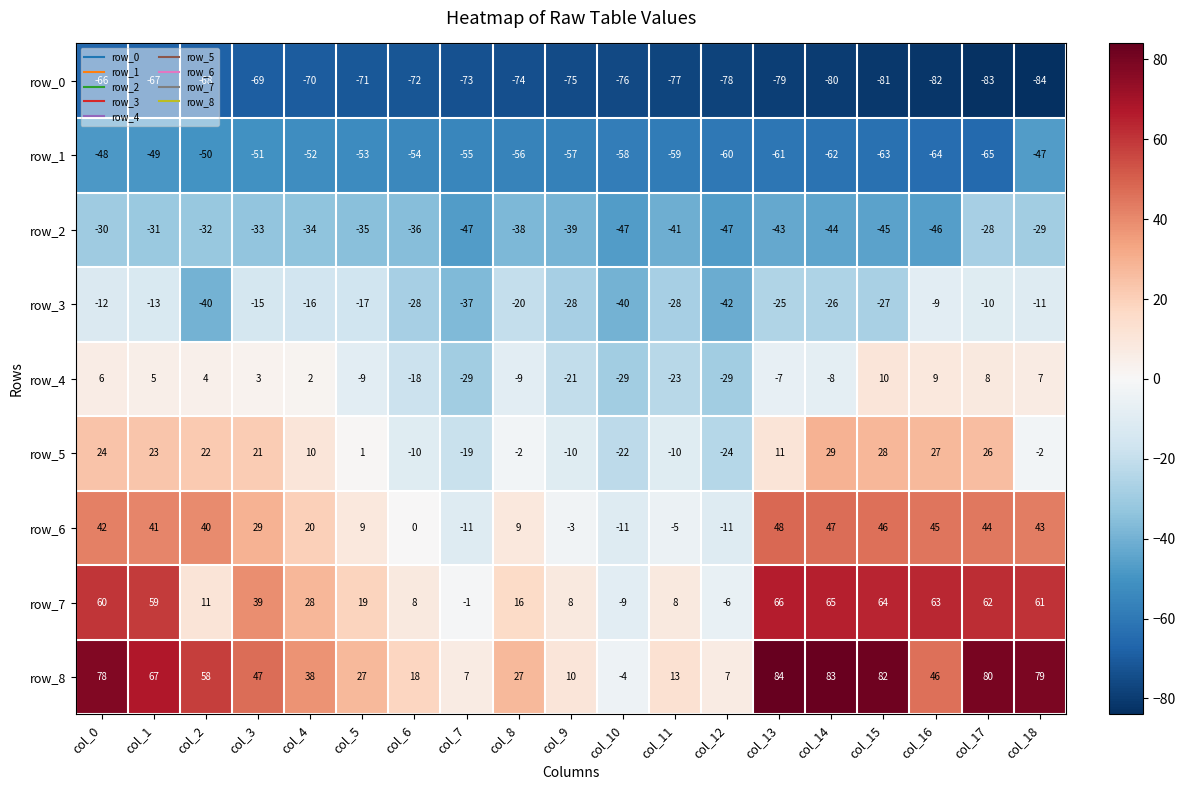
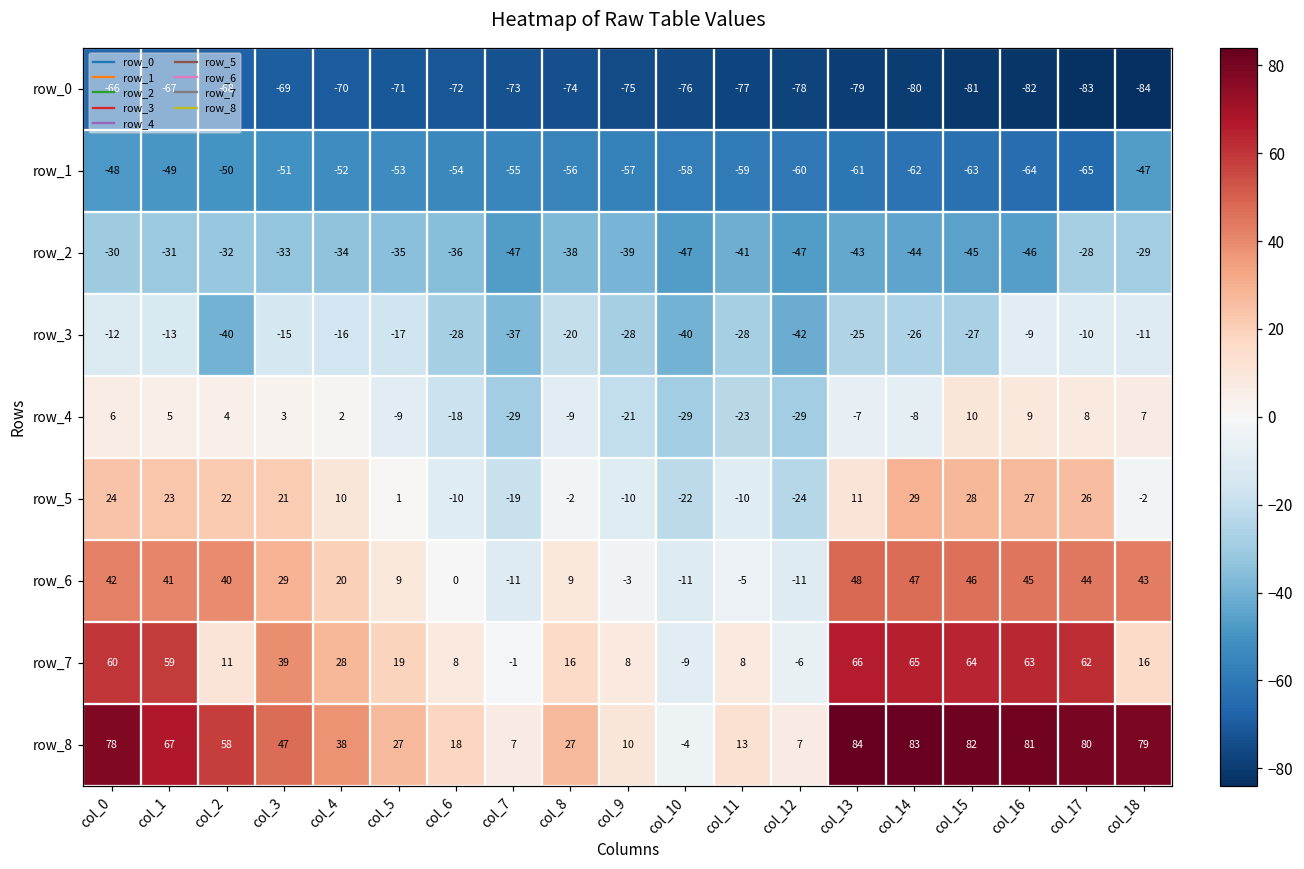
row_7, col_18: 61 -> 16
row_8, col_16: 46 -> 81
